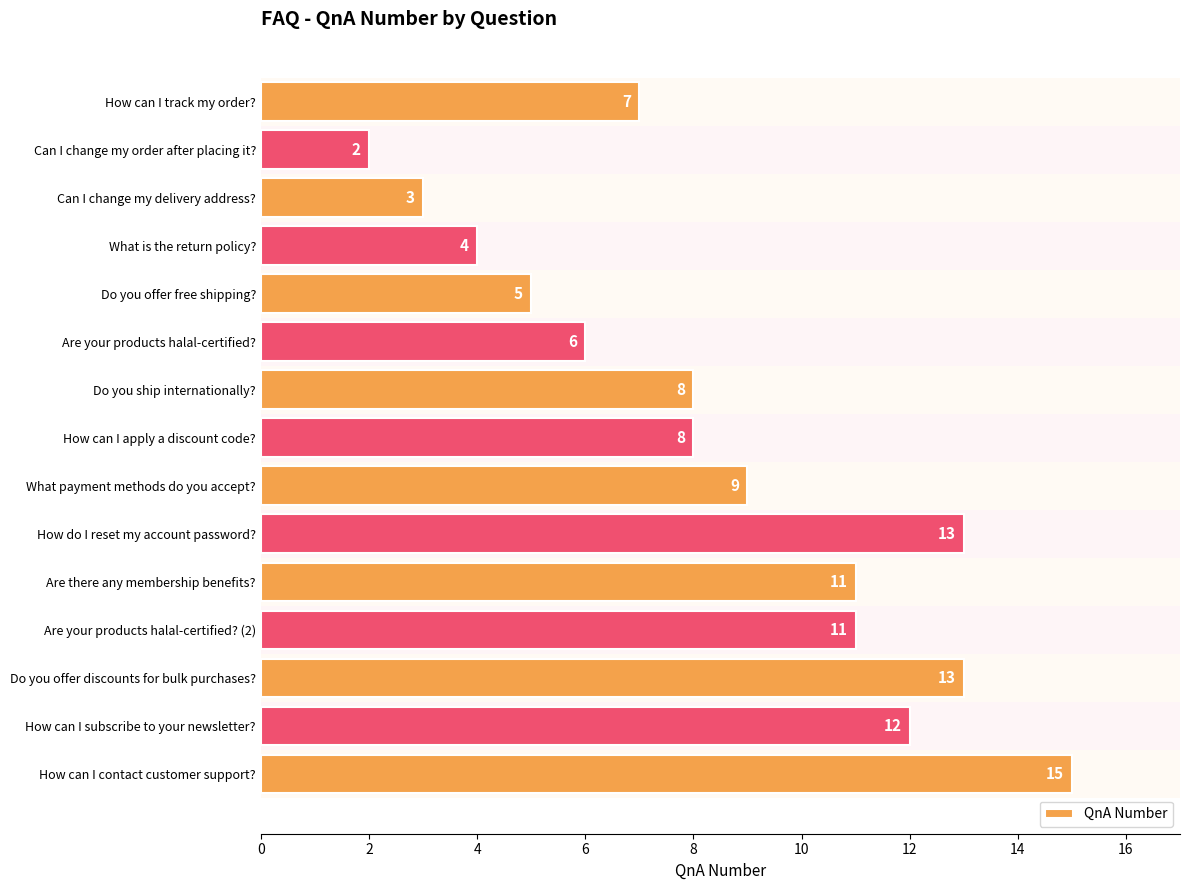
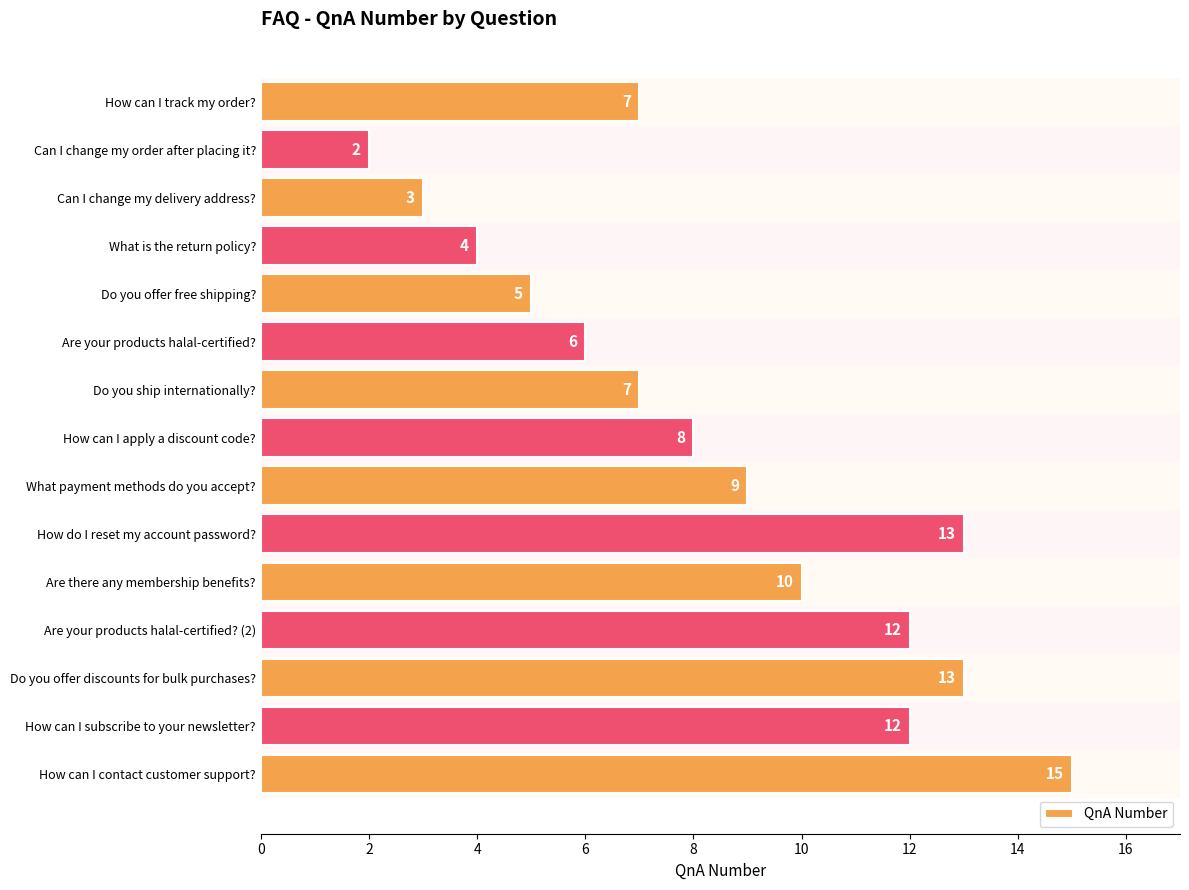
Do you ship internationally?: 8 -> 7
Are there any membership benefits?: 11 -> 10
Are your products halal-certified? (2): 11 -> 12
